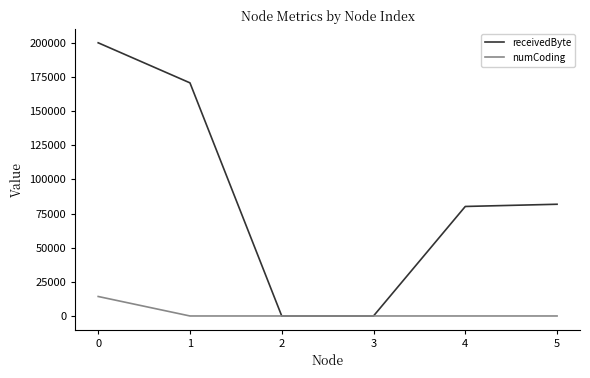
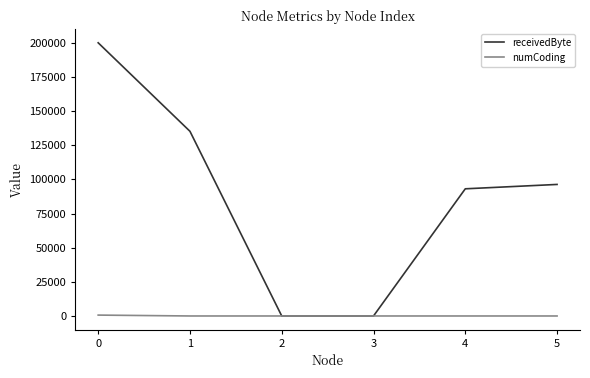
numCoding, 0: 14000 -> 1000
receivedByte, 1: 171000 -> 135000
receivedByte, 4: 80000 -> 93000
receivedByte, 5: 82000 -> 96000
